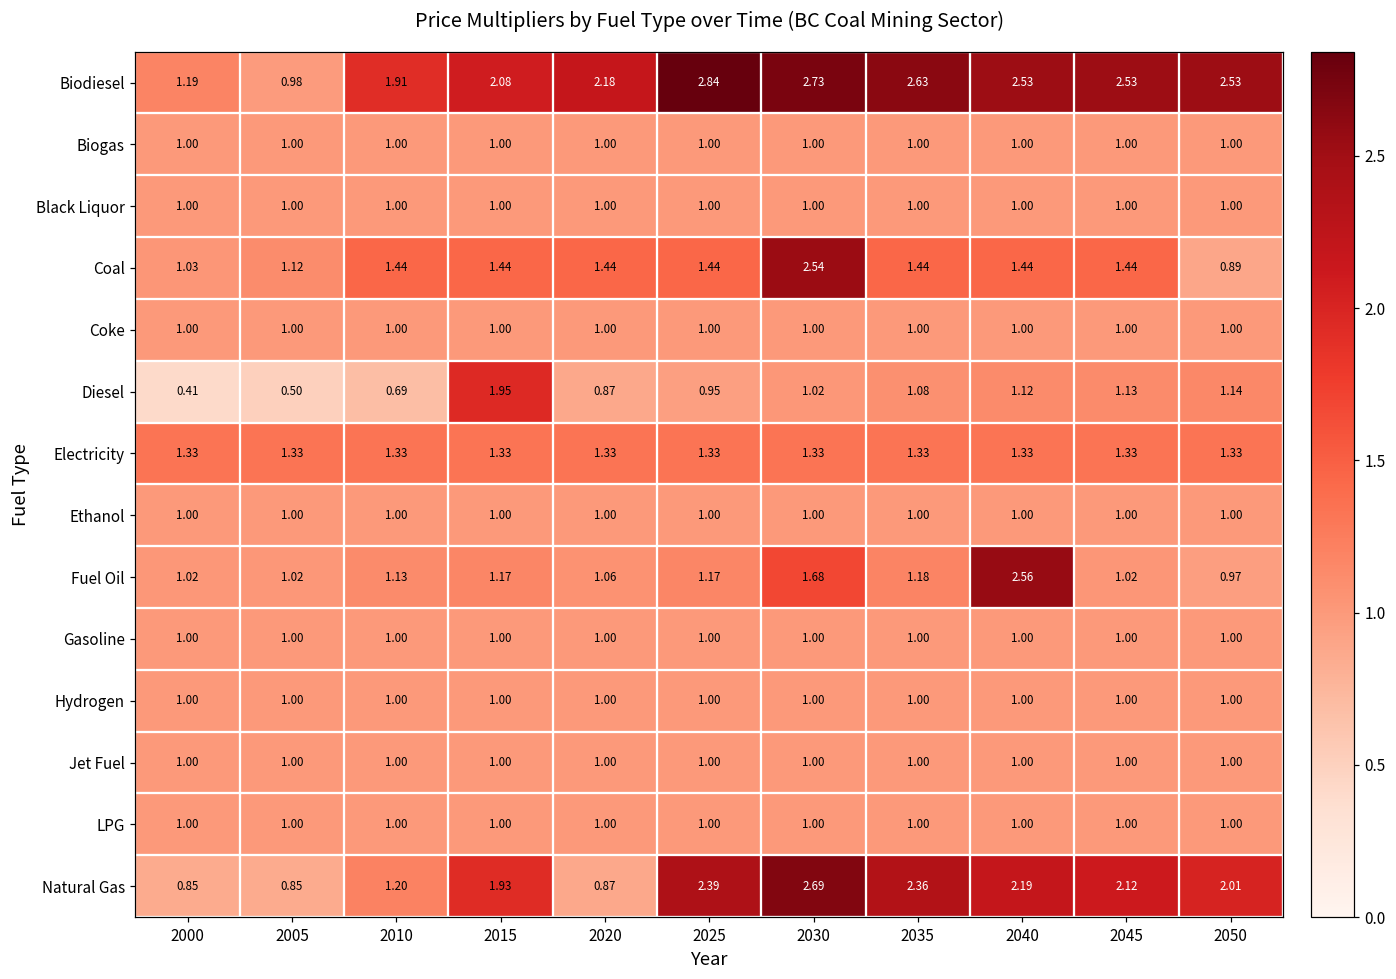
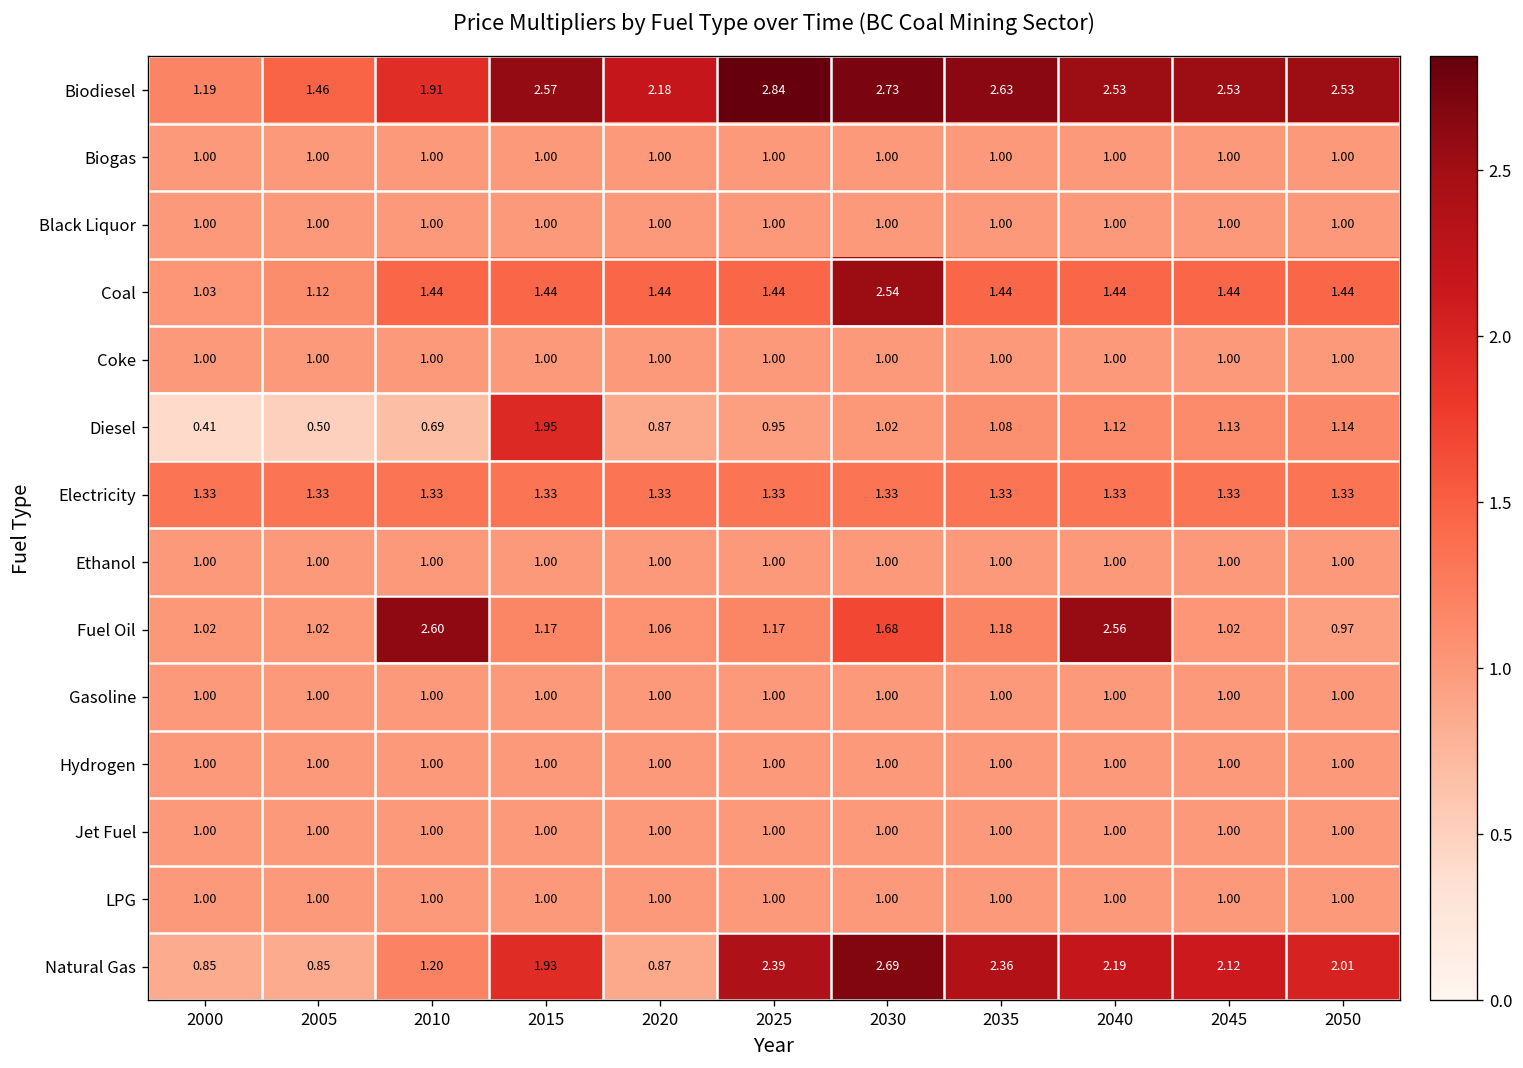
Biodiesel, 2005: 0.98 -> 1.46
Biodiesel, 2015: 2.08 -> 2.57
Coal, 2050: 0.89 -> 1.44
Fuel Oil, 2010: 1.13 -> 2.60
